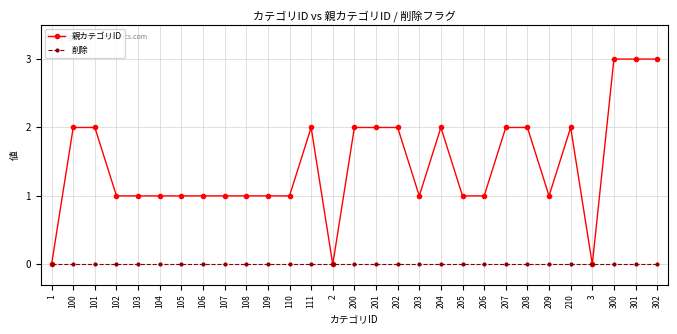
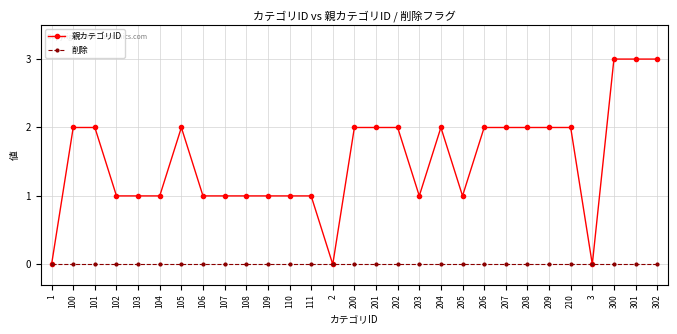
親カテゴリID, 105: 1 -> 2
親カテゴリID, 111: 2 -> 1
親カテゴリID, 206: 1 -> 2
親カテゴリID, 209: 1 -> 2
